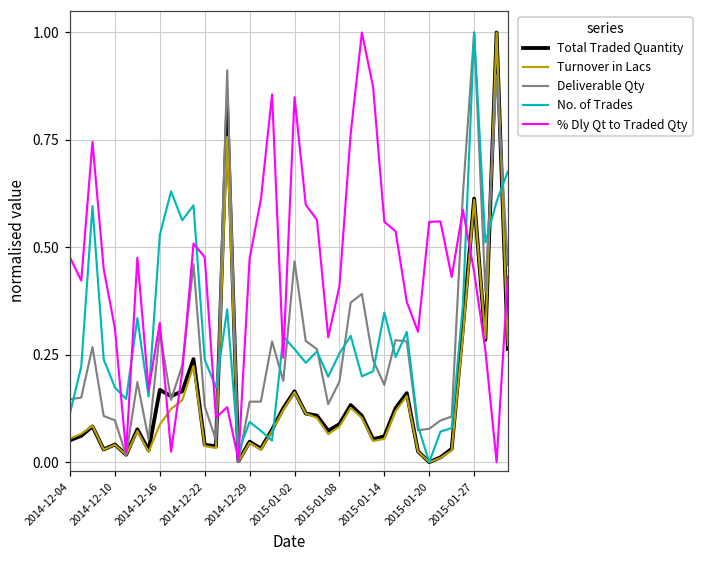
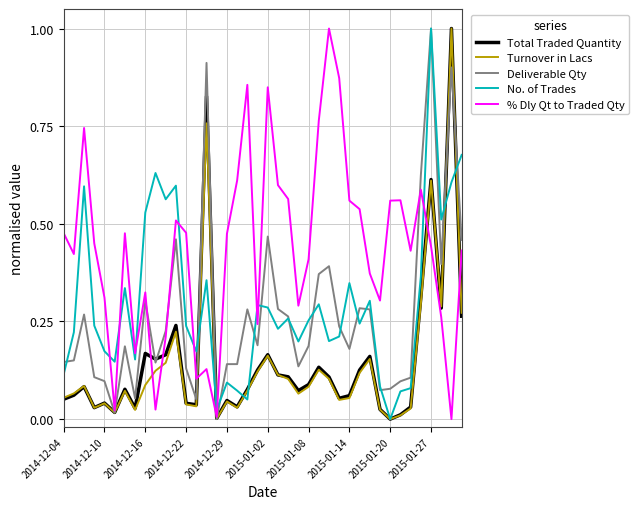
No. of Trades, 2015-01-02: 0.26 -> 0.29
